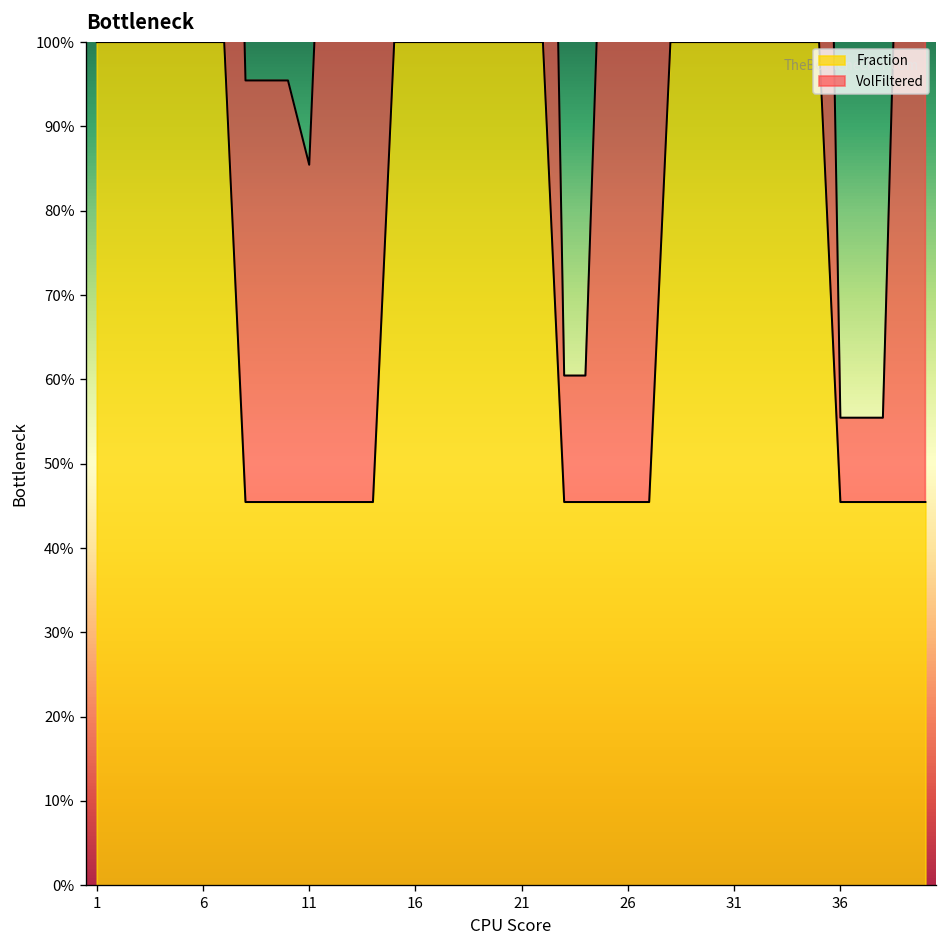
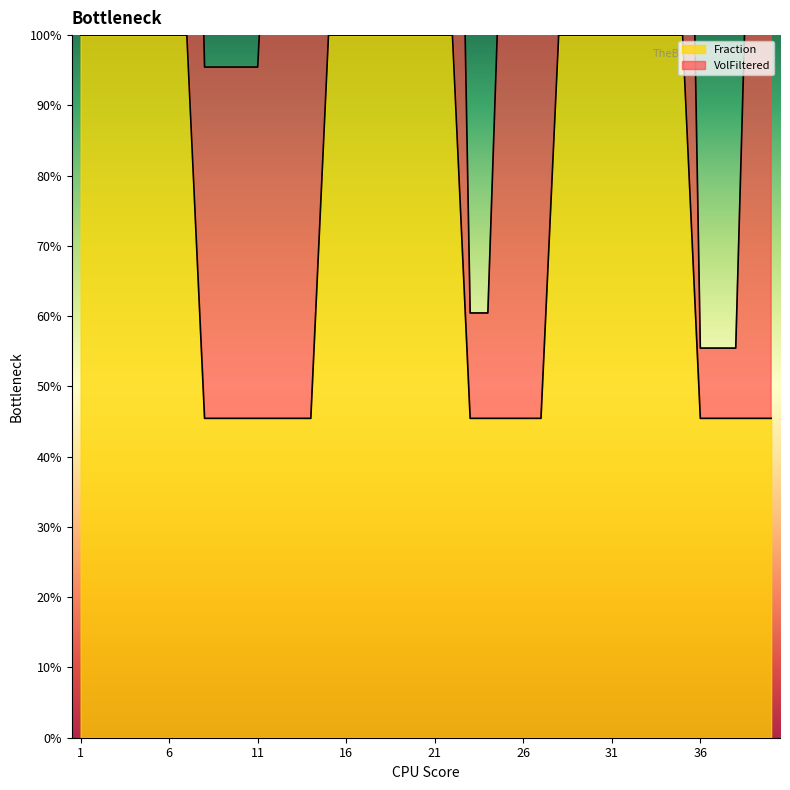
VolFiltered, 11: 40% -> 50%
